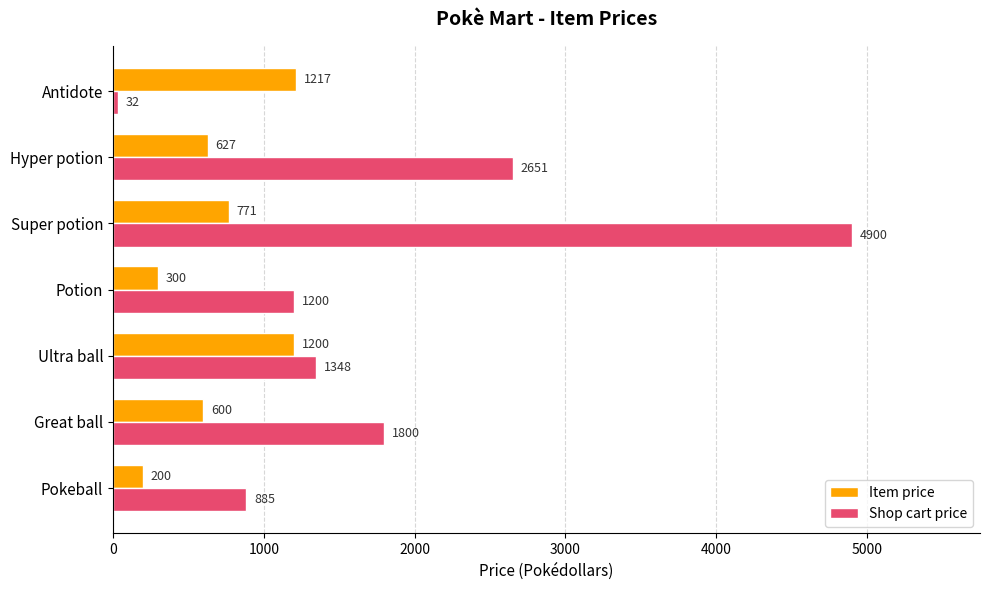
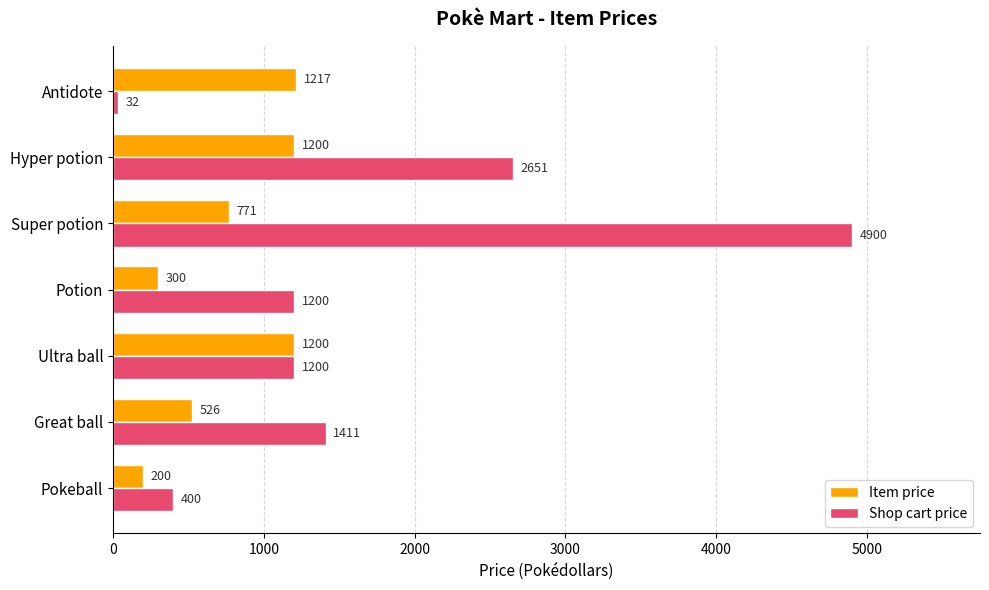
Item price, Hyper potion: 627 -> 1200
Shop cart price, Ultra ball: 1348 -> 1200
Item price, Great ball: 600 -> 526
Shop cart price, Great ball: 1800 -> 1411
Shop cart price, Pokeball: 885 -> 400
